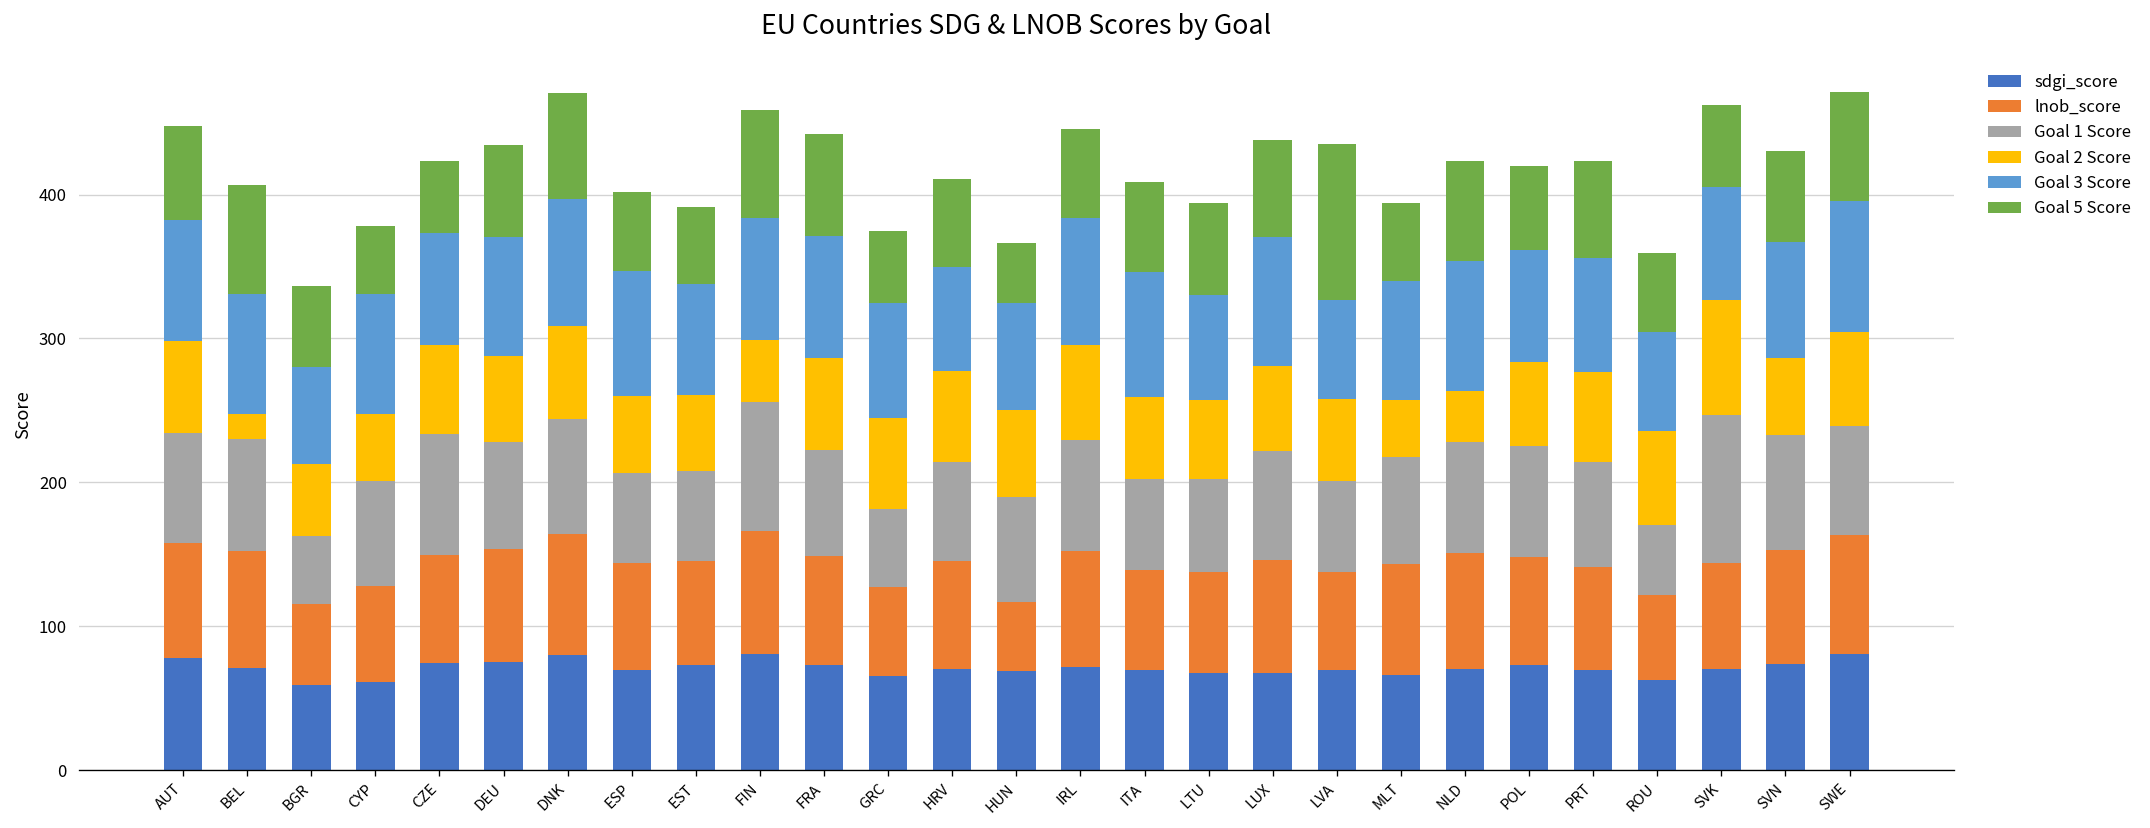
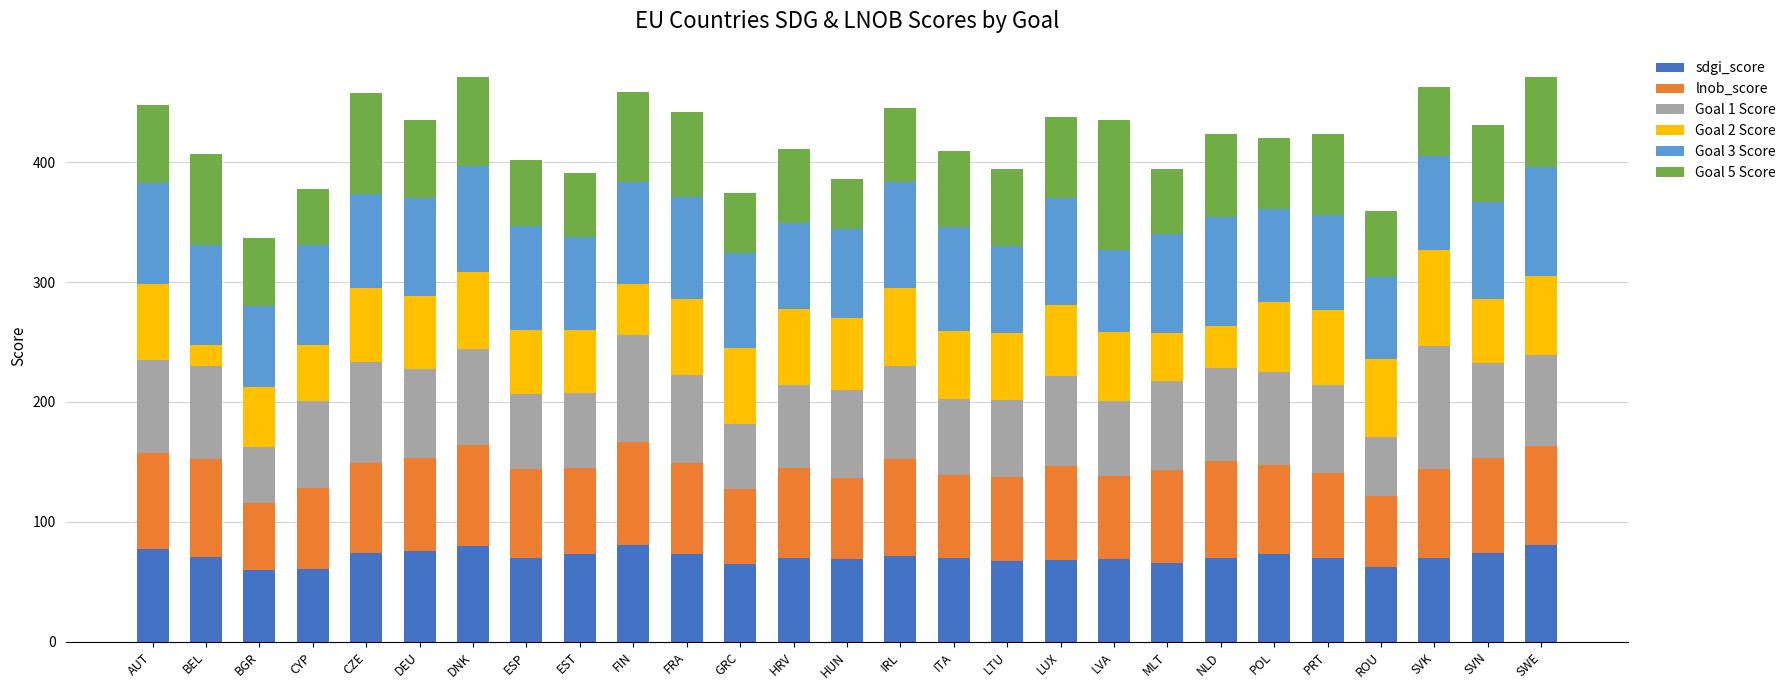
Goal 5 Score, CZE: 50 -> 85
lnob_score, HUN: 48 -> 67
